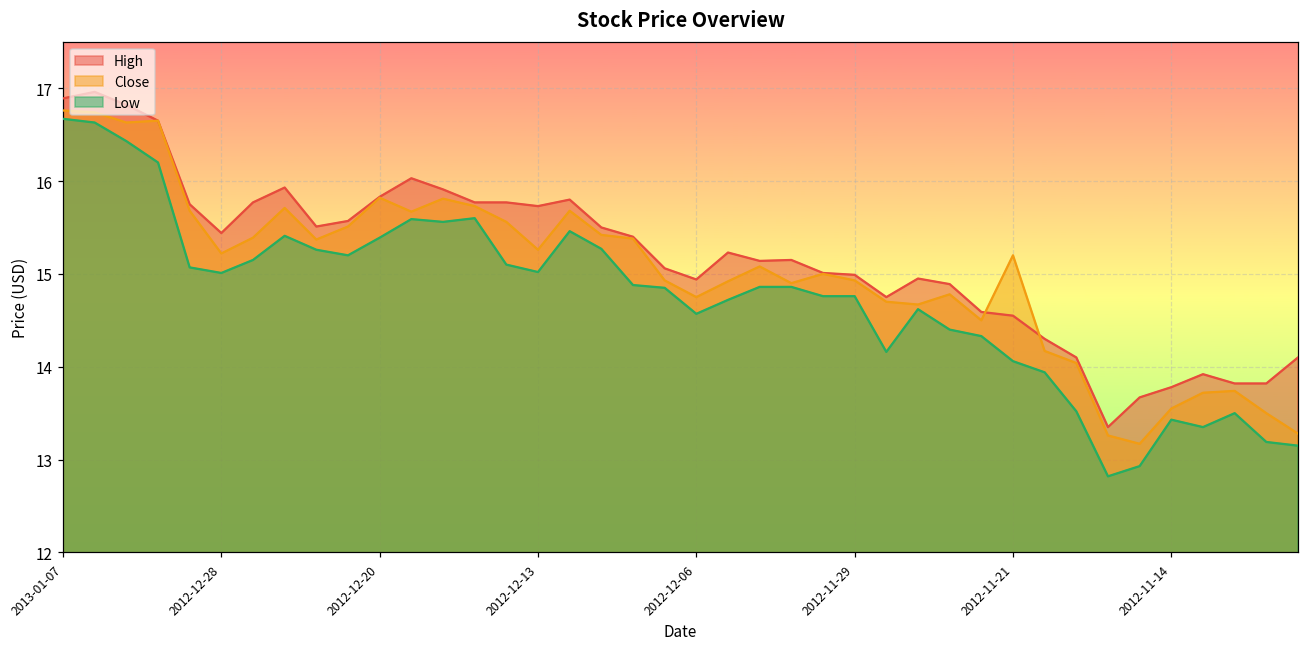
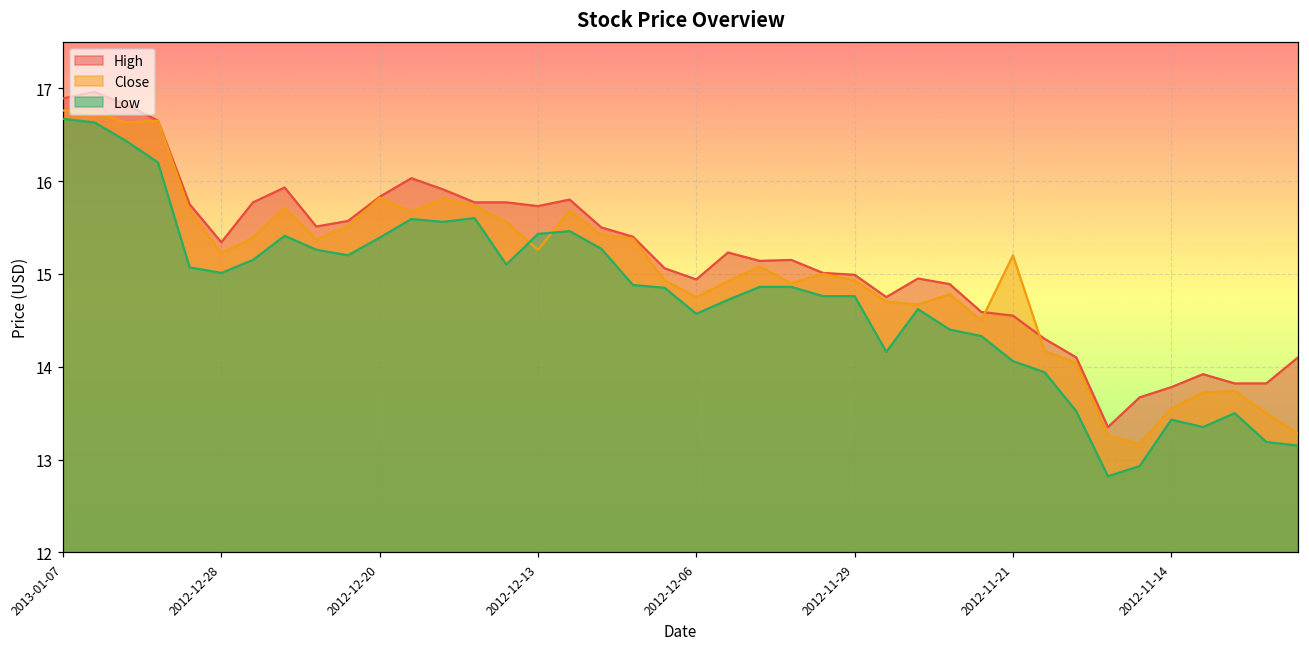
High, 2012-12-28: 15.4 -> 15.3
Low, 2012-12-13: 15.0 -> 15.4
